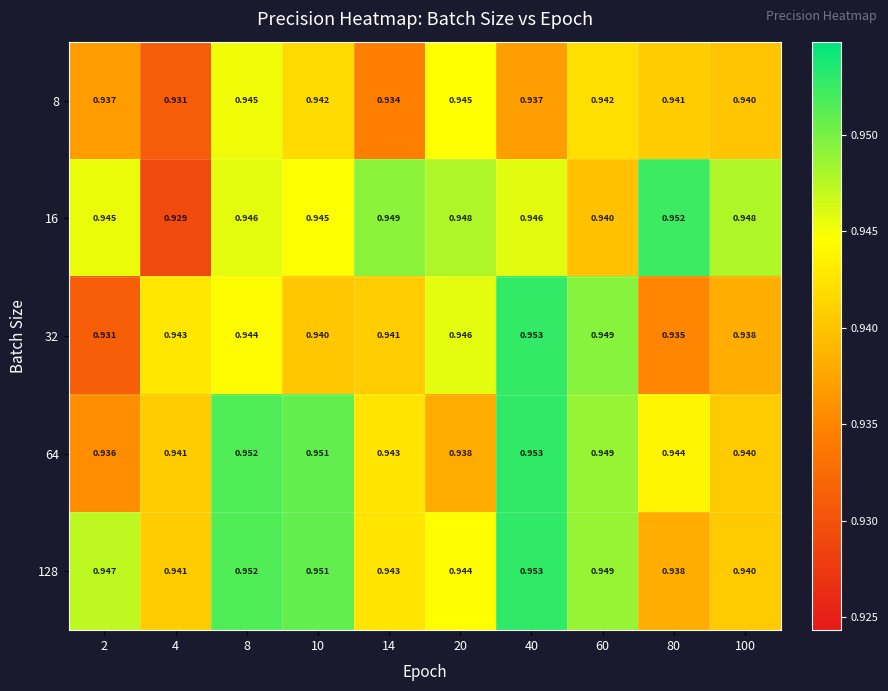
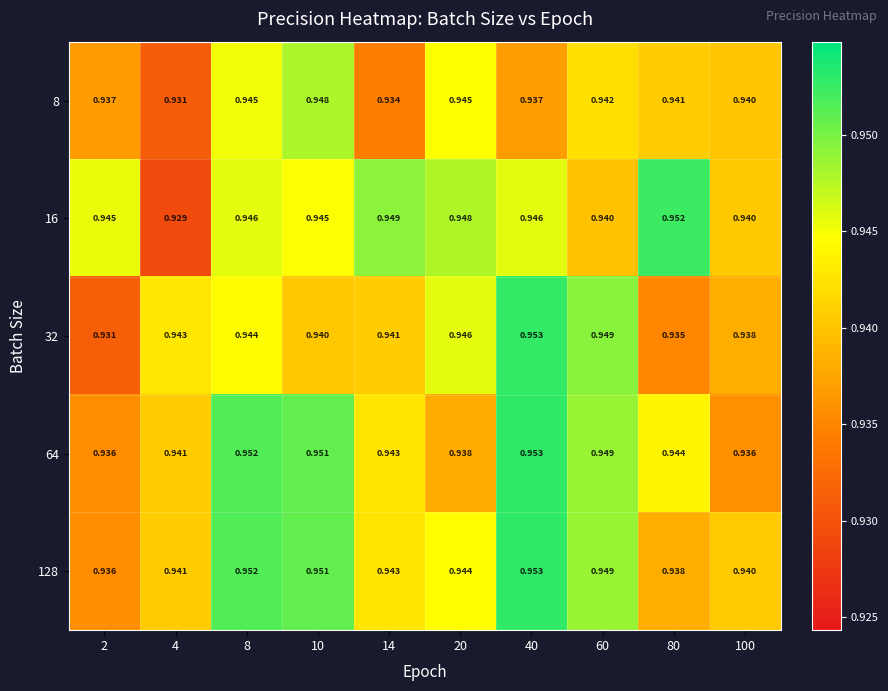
8, 10: 0.942 -> 0.948
16, 100: 0.948 -> 0.940
64, 100: 0.940 -> 0.936
128, 2: 0.947 -> 0.936
